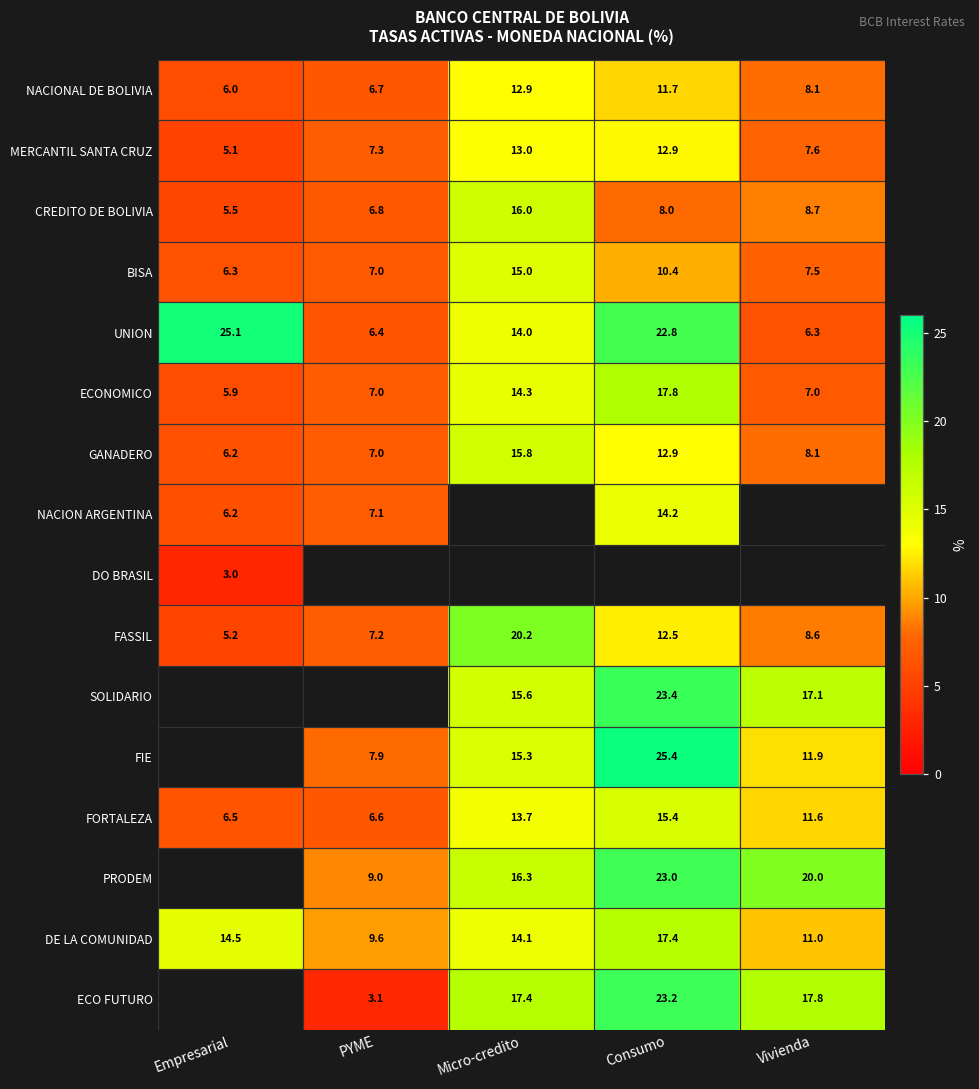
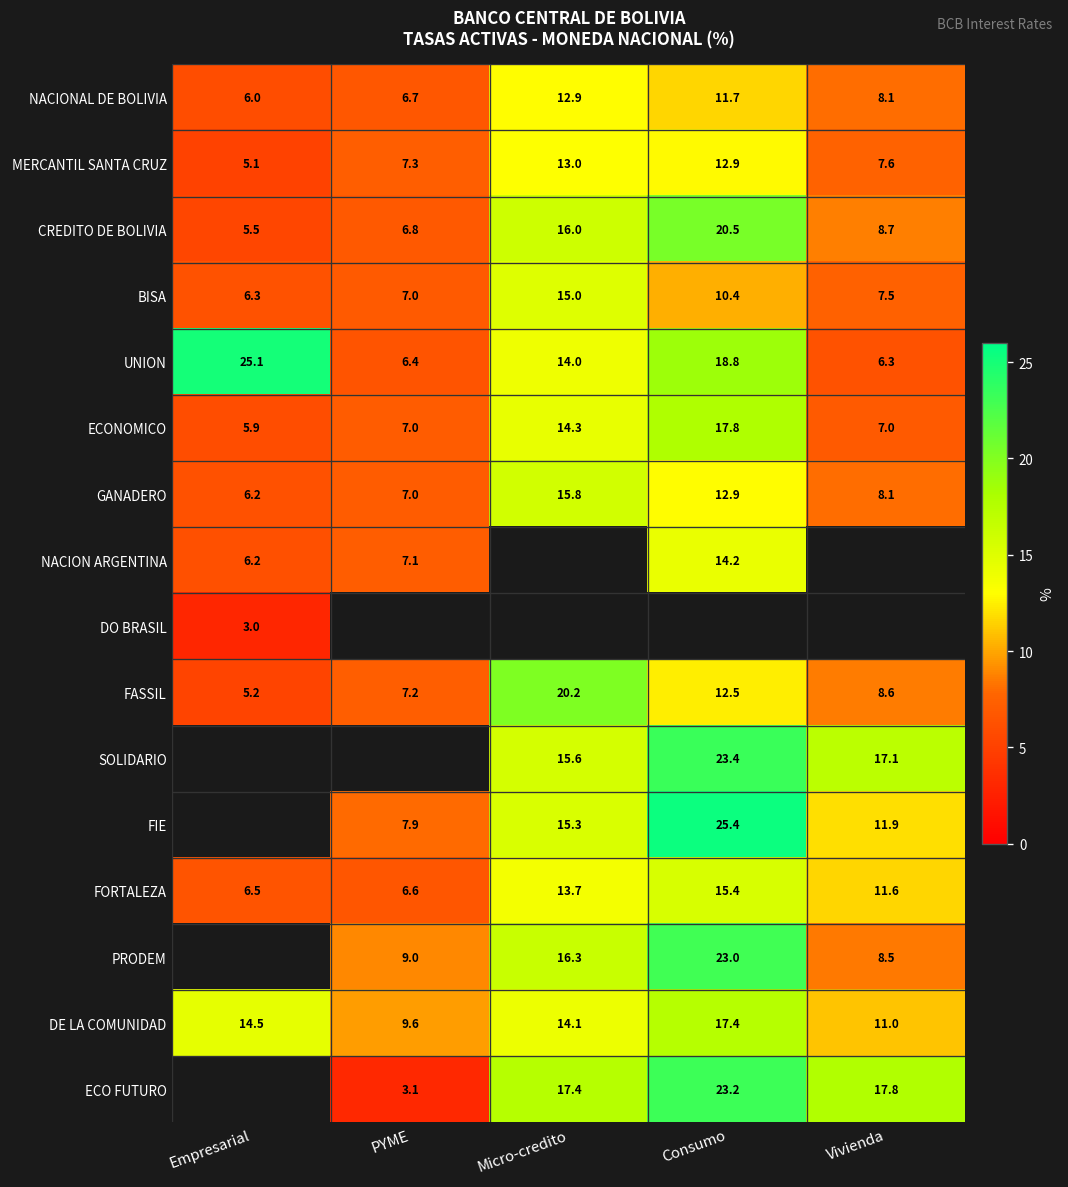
CREDITO DE BOLIVIA, Consumo: 8.0 -> 20.5
UNION, Consumo: 22.8 -> 18.8
PRODEM, Vivienda: 20.0 -> 8.5
